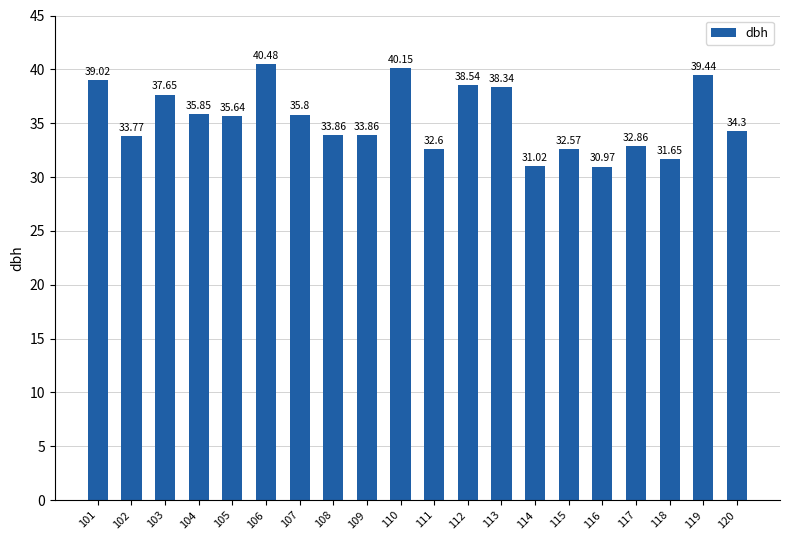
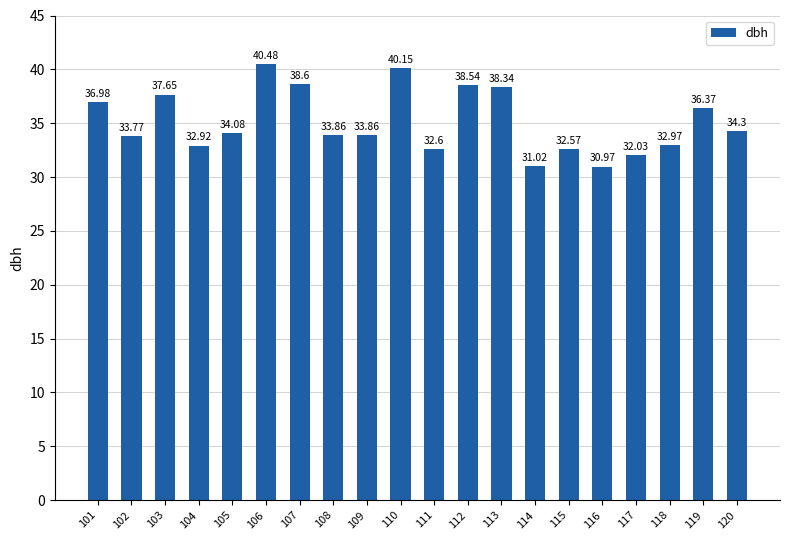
101: 39.02 -> 36.98
104: 35.85 -> 32.92
105: 35.64 -> 34.08
107: 35.8 -> 38.6
117: 32.86 -> 32.03
118: 31.65 -> 32.97
119: 39.44 -> 36.37
